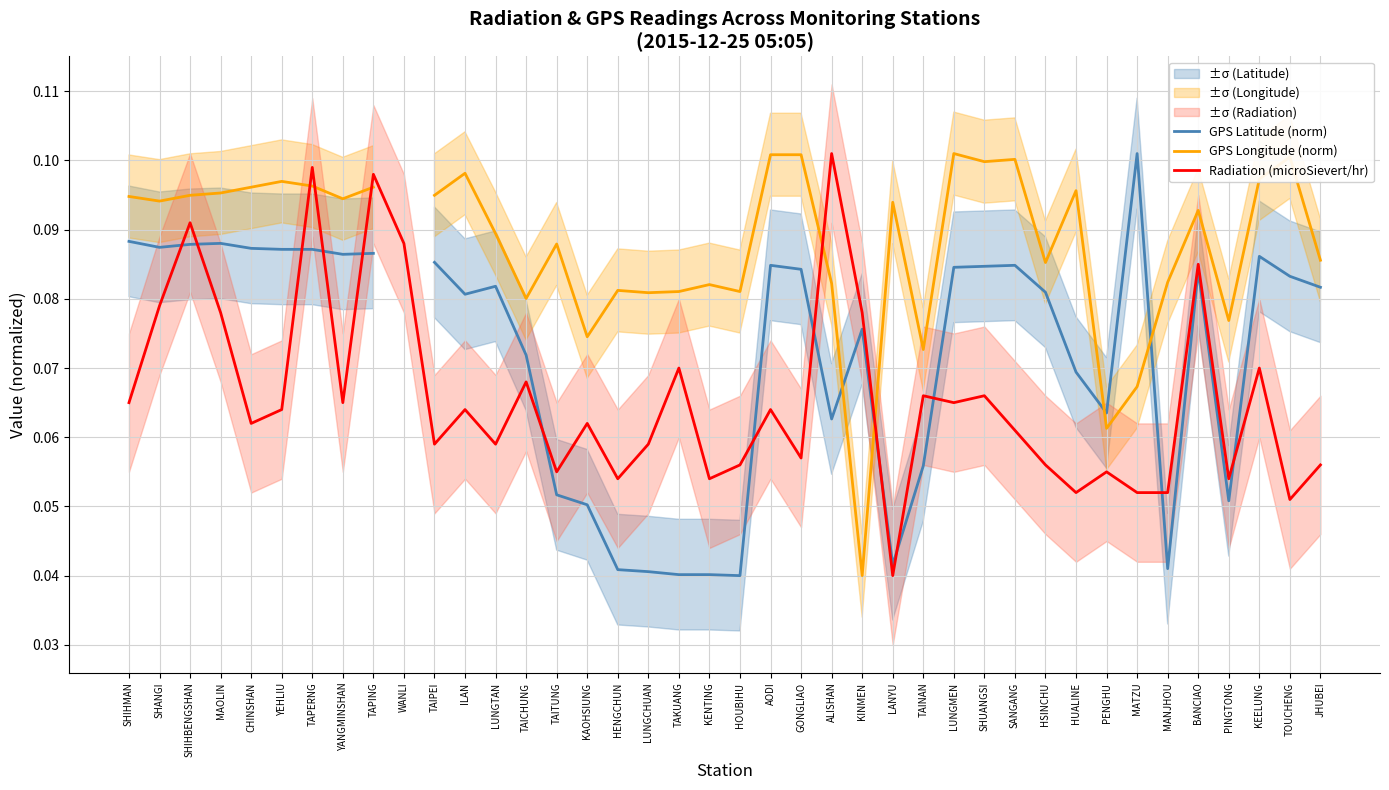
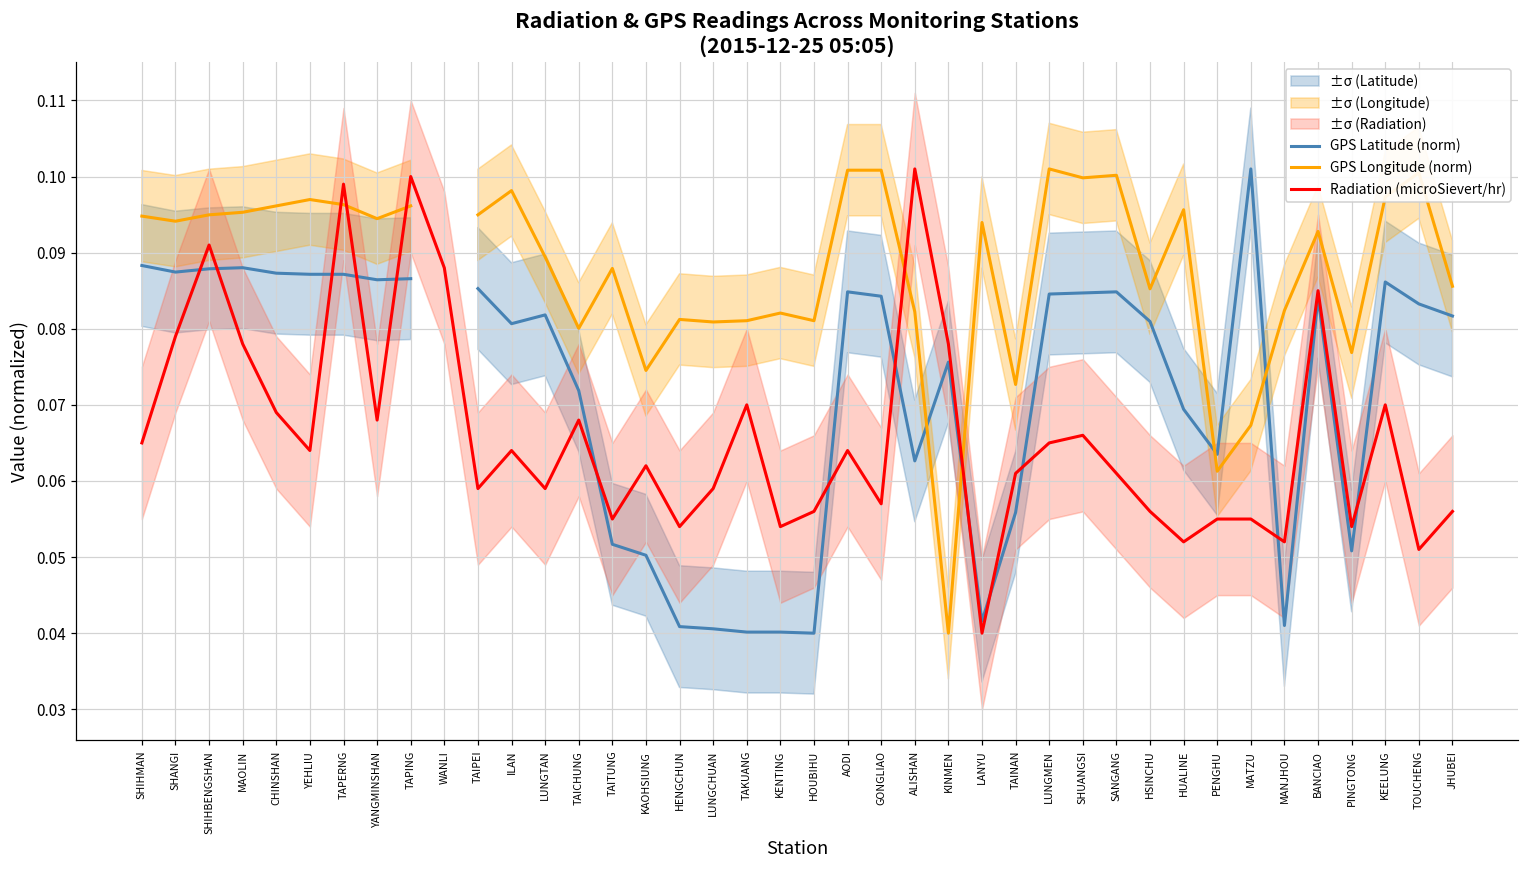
Radiation (microSievert/hr), CHINSHAN: 0.062 -> 0.069
Radiation (microSievert/hr), YANGMINSHAN: 0.065 -> 0.068
Radiation (microSievert/hr), TAPING: 0.098 -> 0.100
Radiation (microSievert/hr), TAINAN: 0.066 -> 0.061
Radiation (microSievert/hr), MATZU: 0.052 -> 0.055
